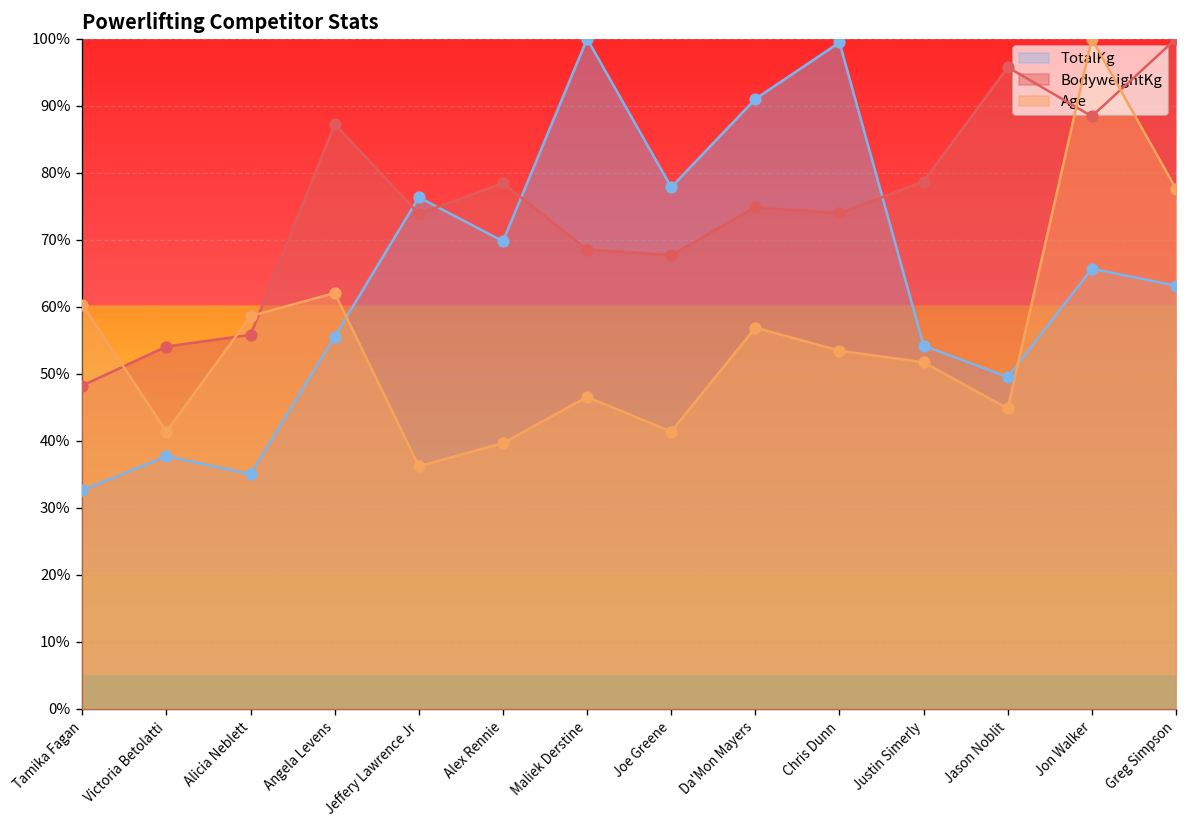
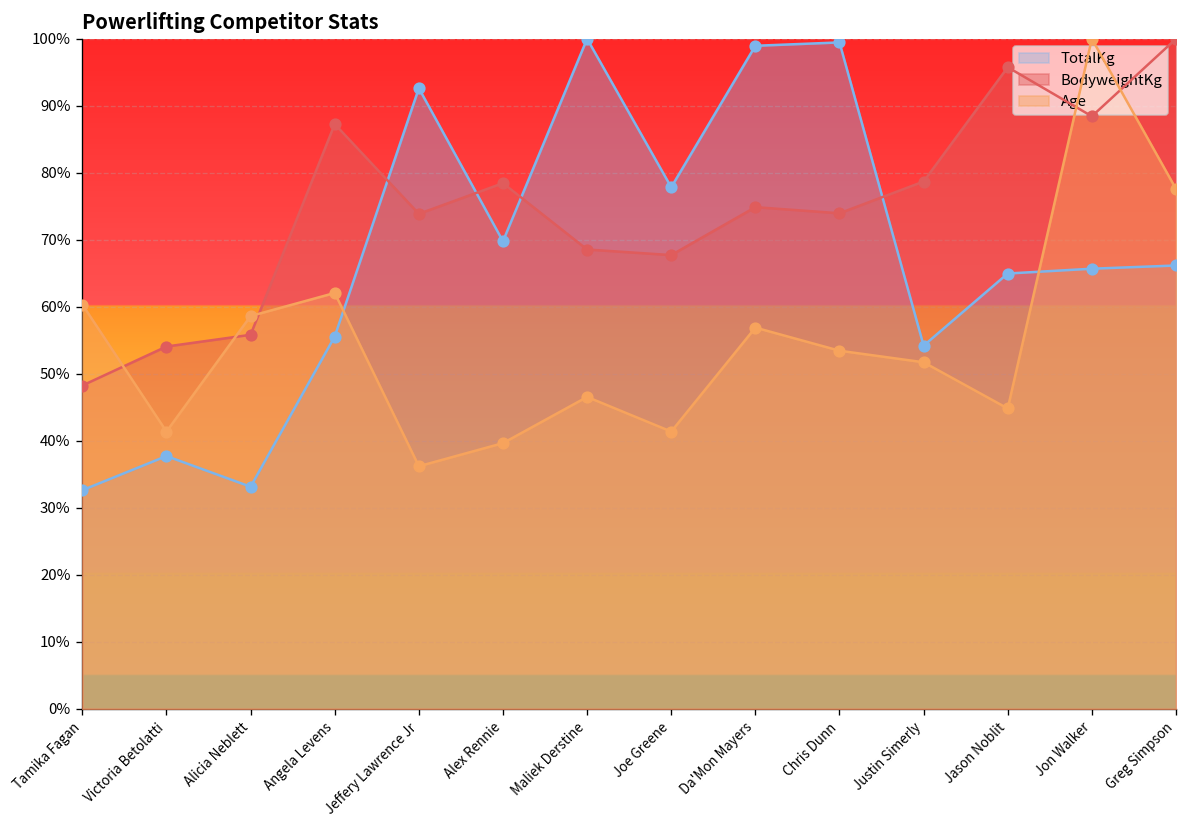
TotalKg, Alicia Neblett: 35% -> 33%
TotalKg, Jeffery Lawrence Jr: 76% -> 93%
TotalKg, Da'Mon Mayers: 91% -> 99%
TotalKg, Jason Noblit: 50% -> 65%
TotalKg, Greg Simpson: 63% -> 66%
